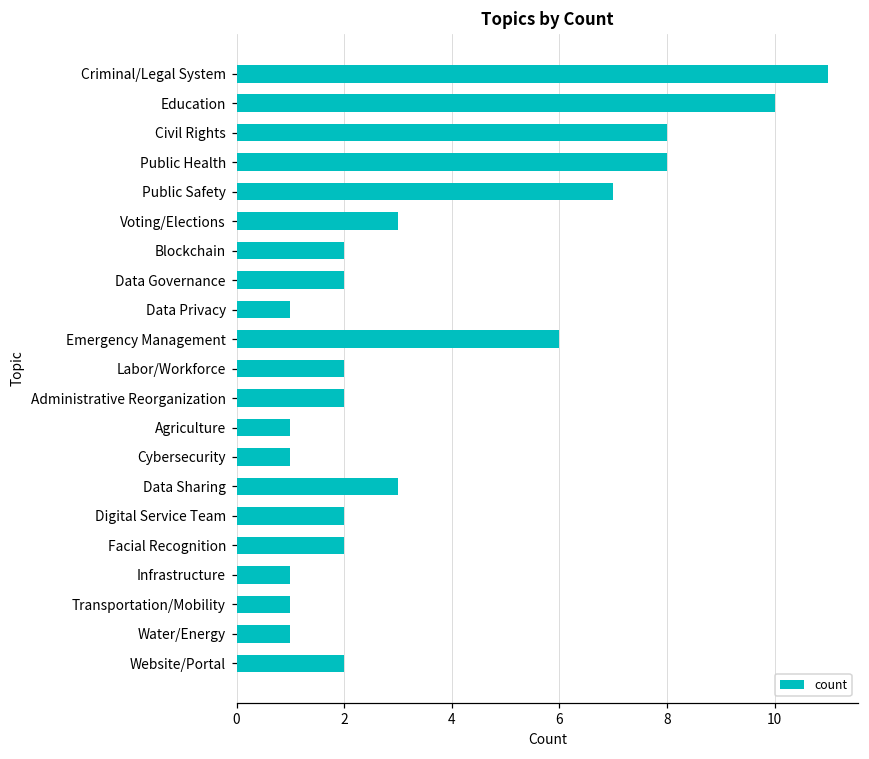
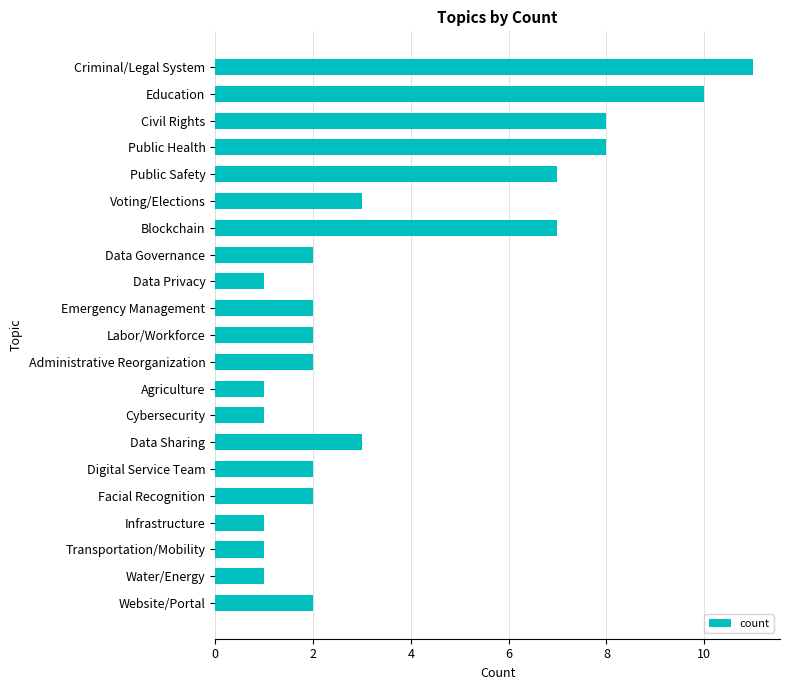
Blockchain: 2 -> 7
Emergency Management: 6 -> 2
